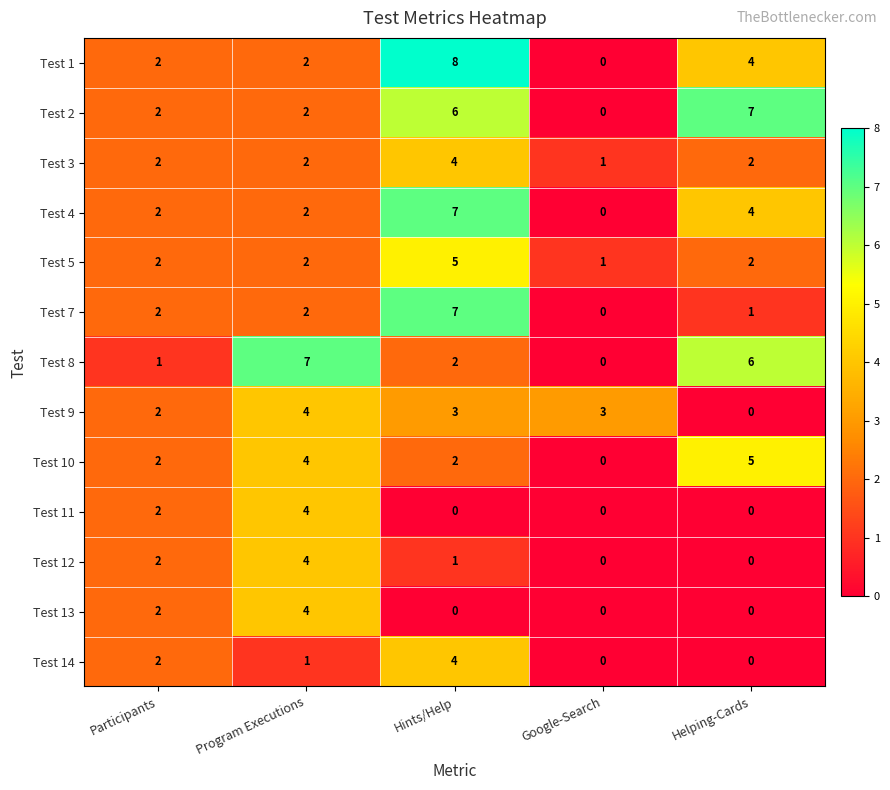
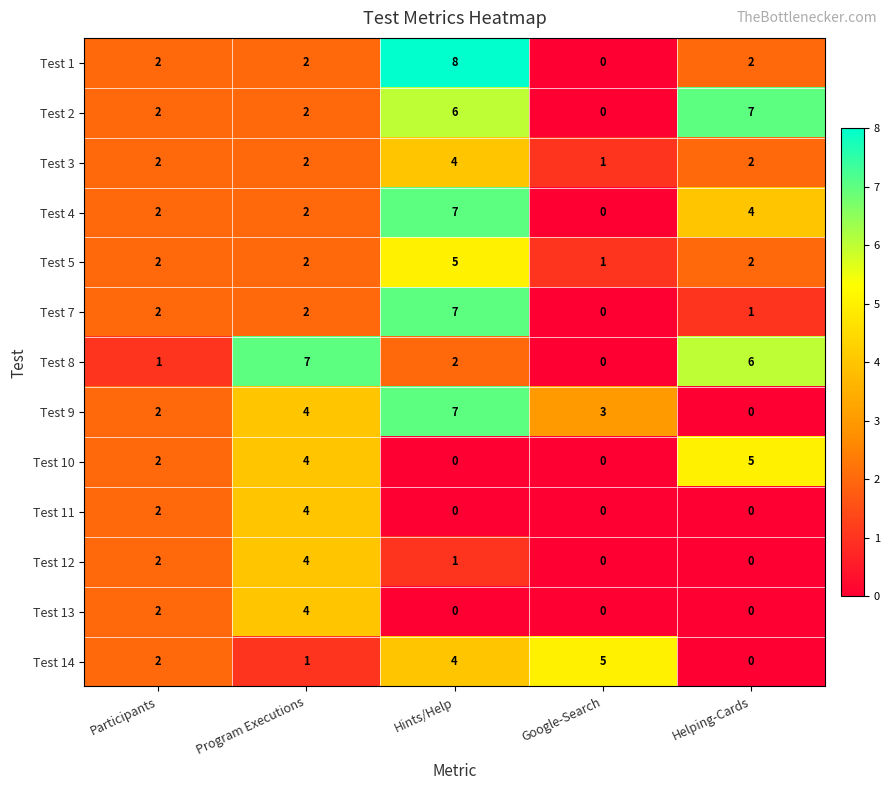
Test 1, Helping-Cards: 4 -> 2
Test 9, Hints/Help: 3 -> 7
Test 10, Hints/Help: 2 -> 0
Test 14, Google-Search: 0 -> 5
